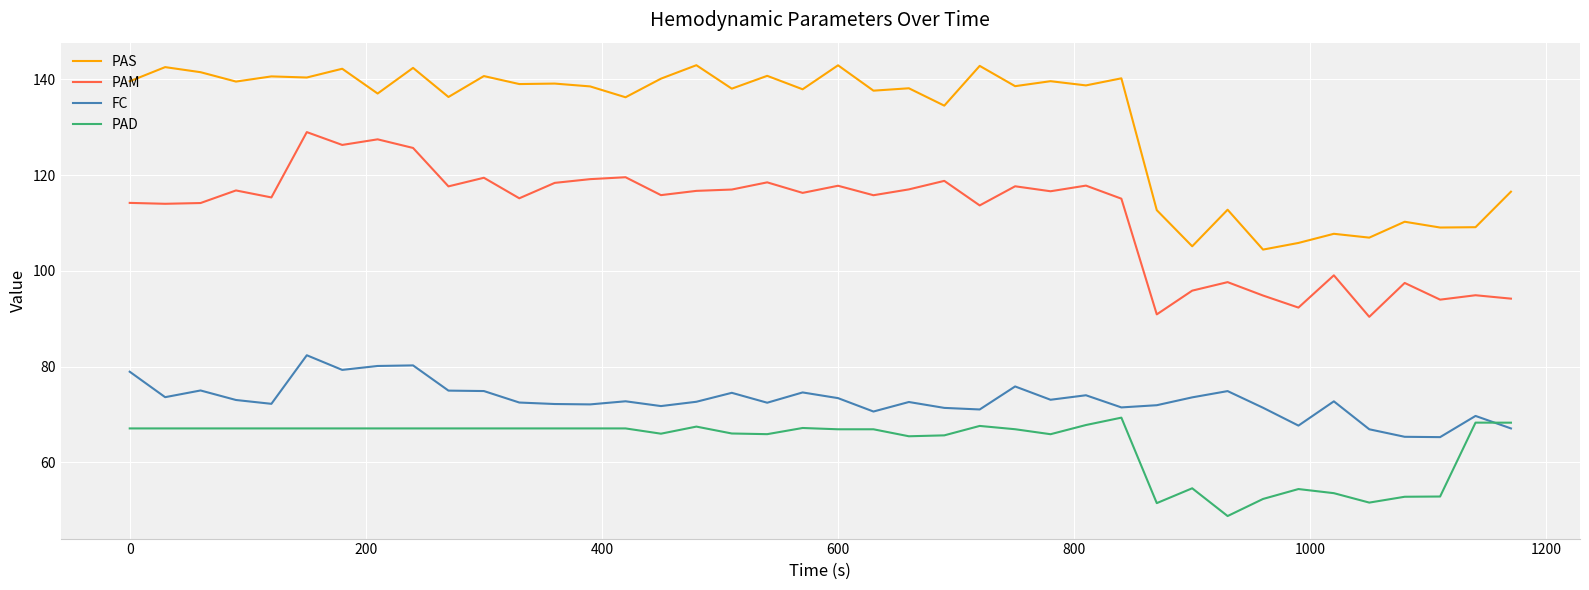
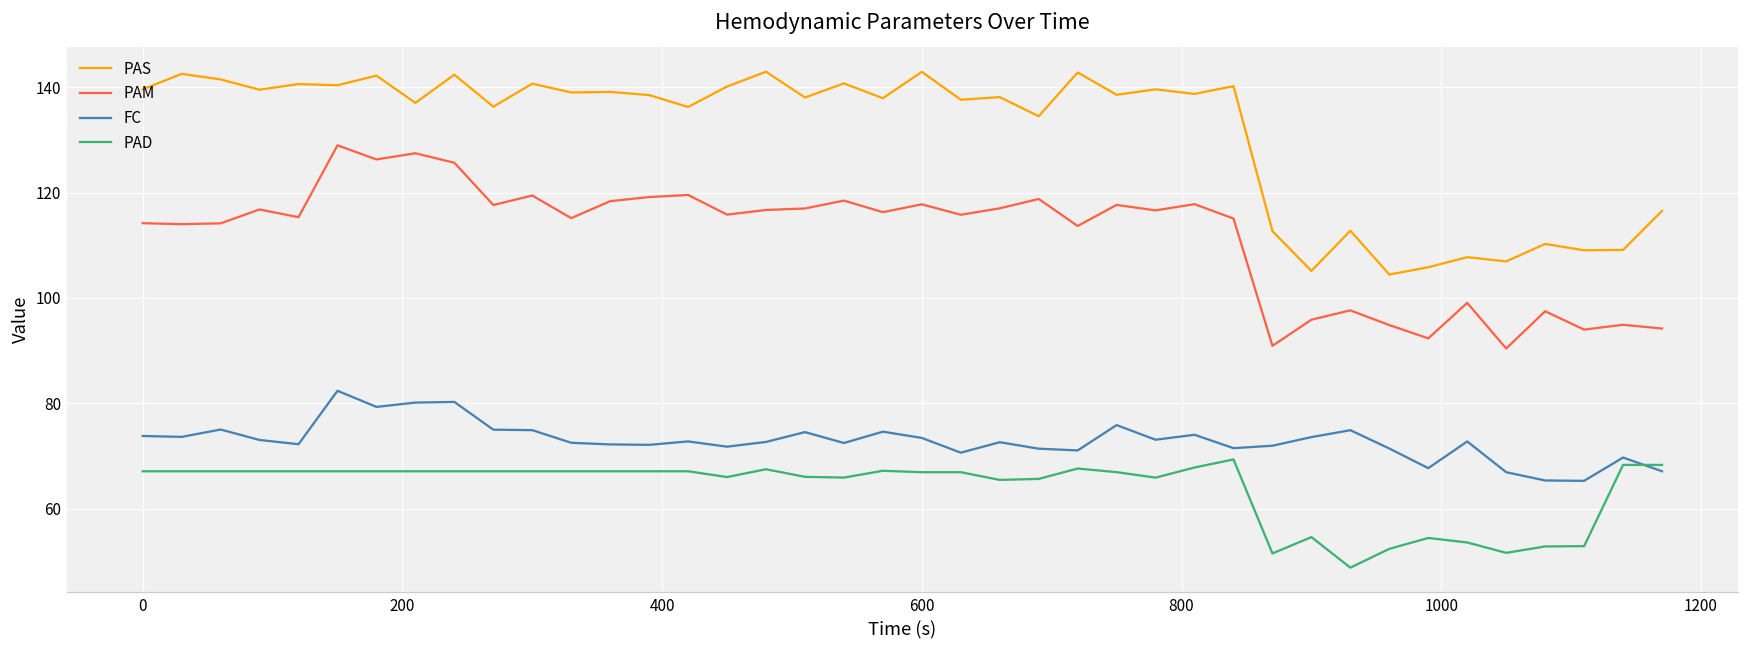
FC, 0: 79 -> 74
